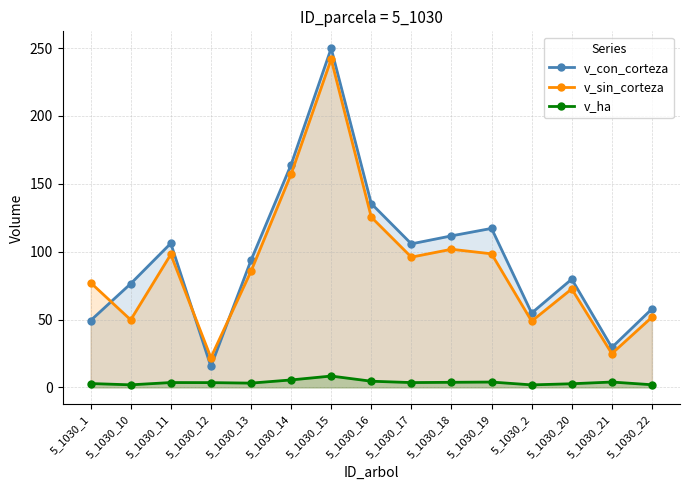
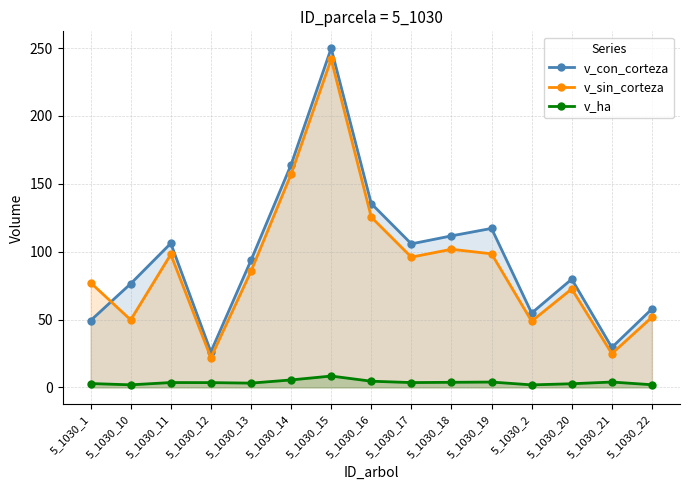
v_con_corteza, 5_1030_12: 15 -> 26
